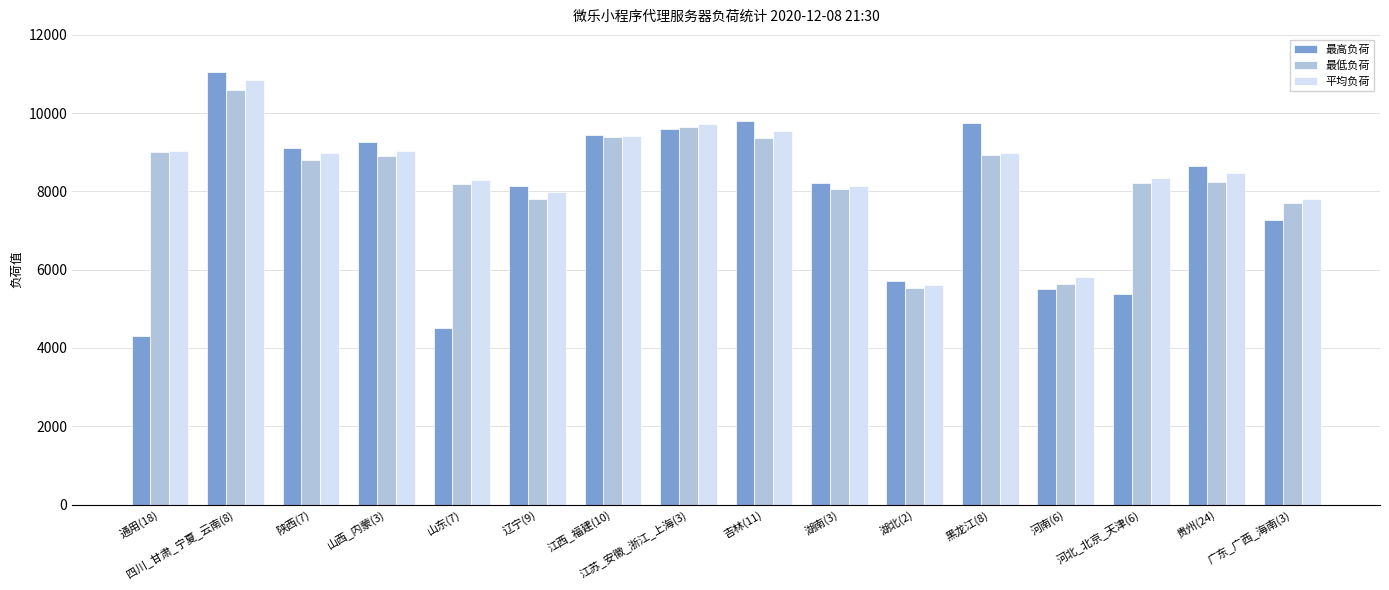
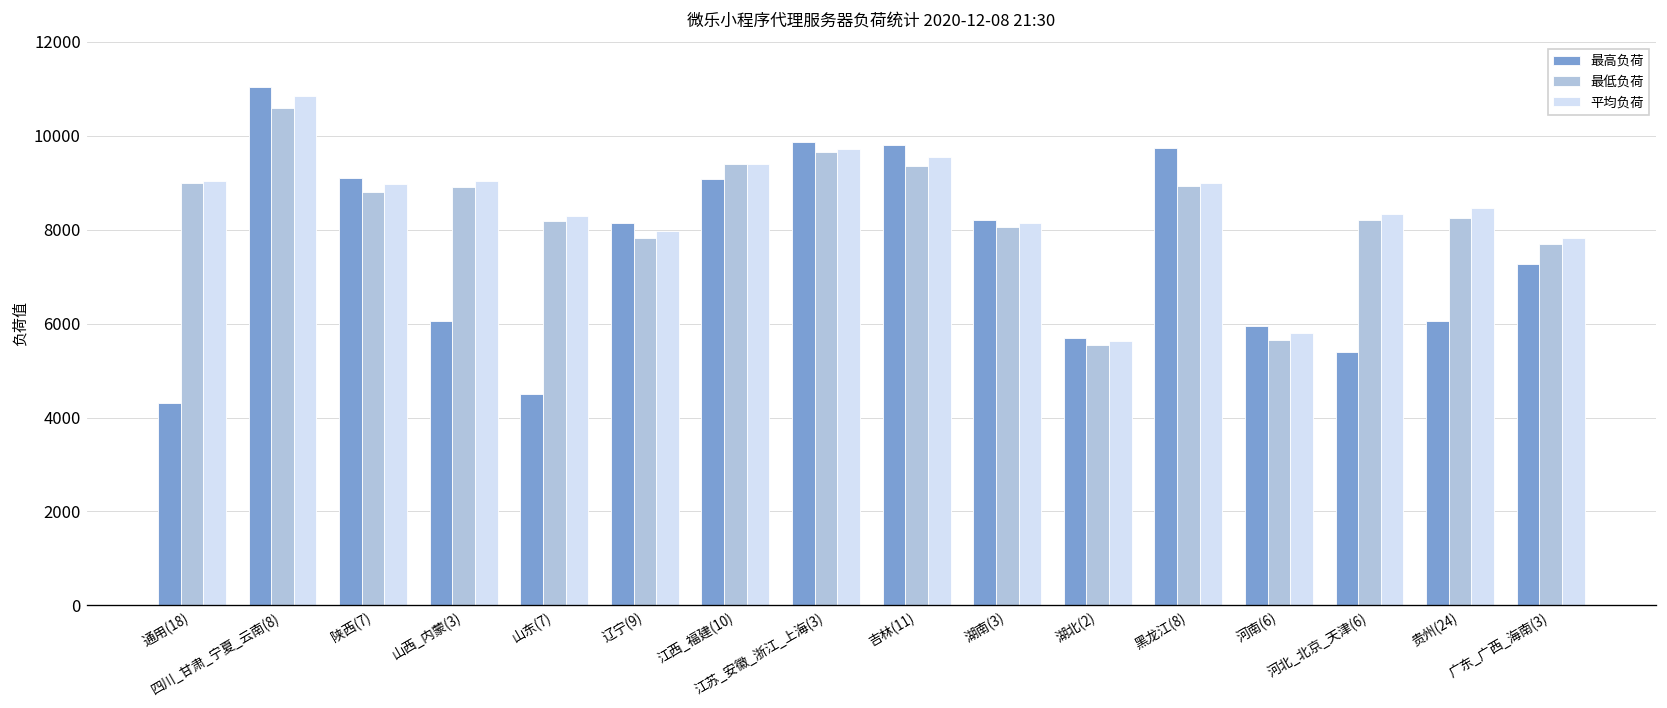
最高负荷, 山西_内蒙(3): 9300 -> 6100
最高负荷, 江西_福建(10): 9400 -> 9100
最高负荷, 江苏_安徽_浙江_上海(3): 9600 -> 9900
最高负荷, 河南(6): 5500 -> 6000
最高负荷, 贵州(24): 8700 -> 6100
